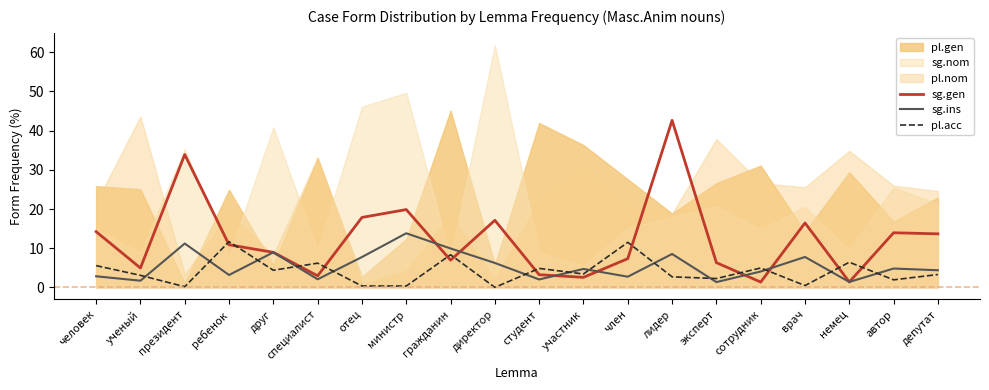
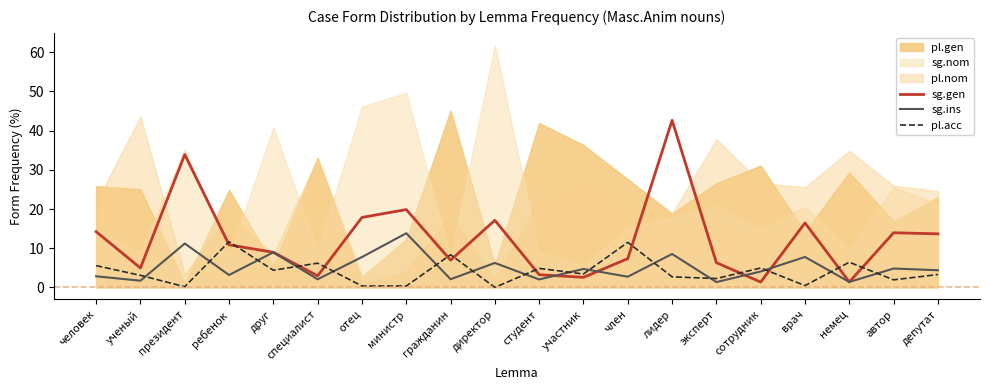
sg.ins, гражданин: 10 -> 2
